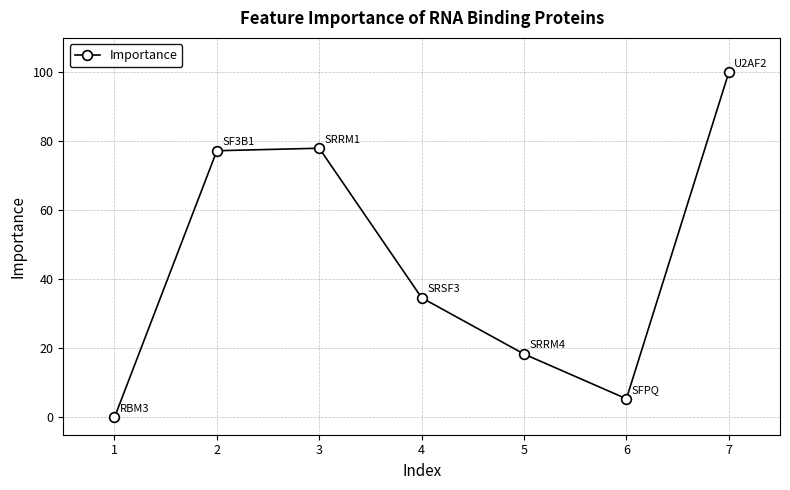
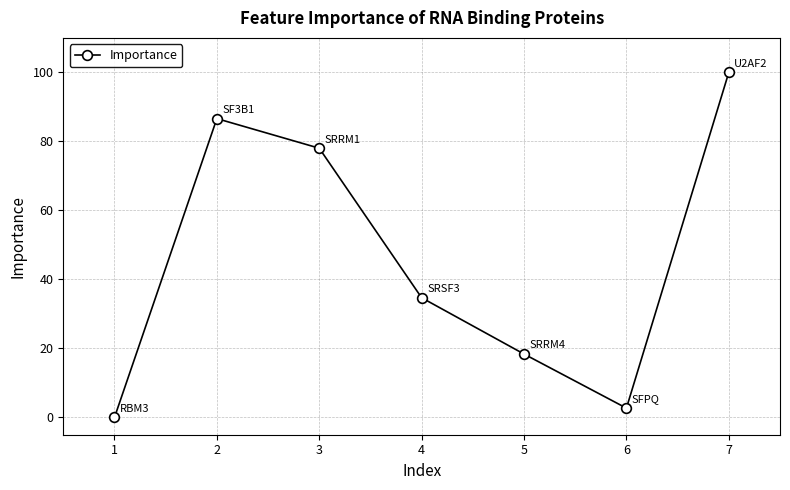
2: 77 -> 87
6: 5 -> 3
